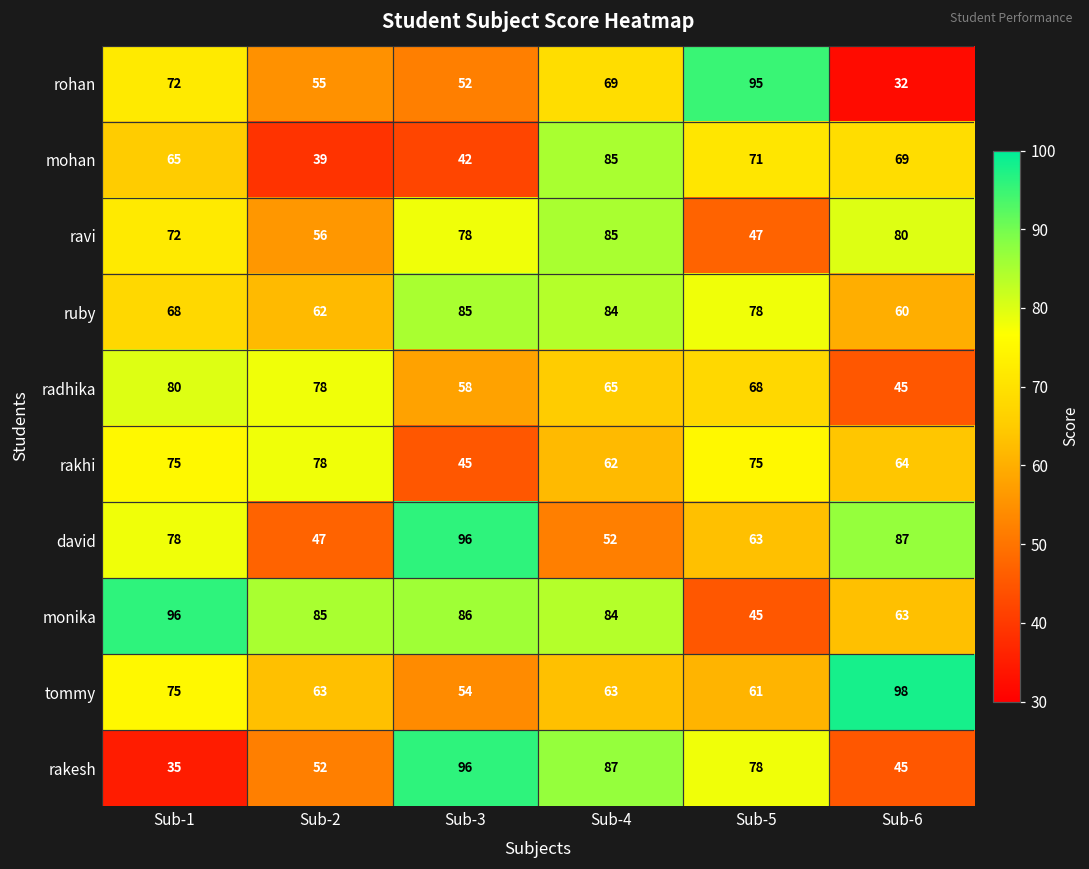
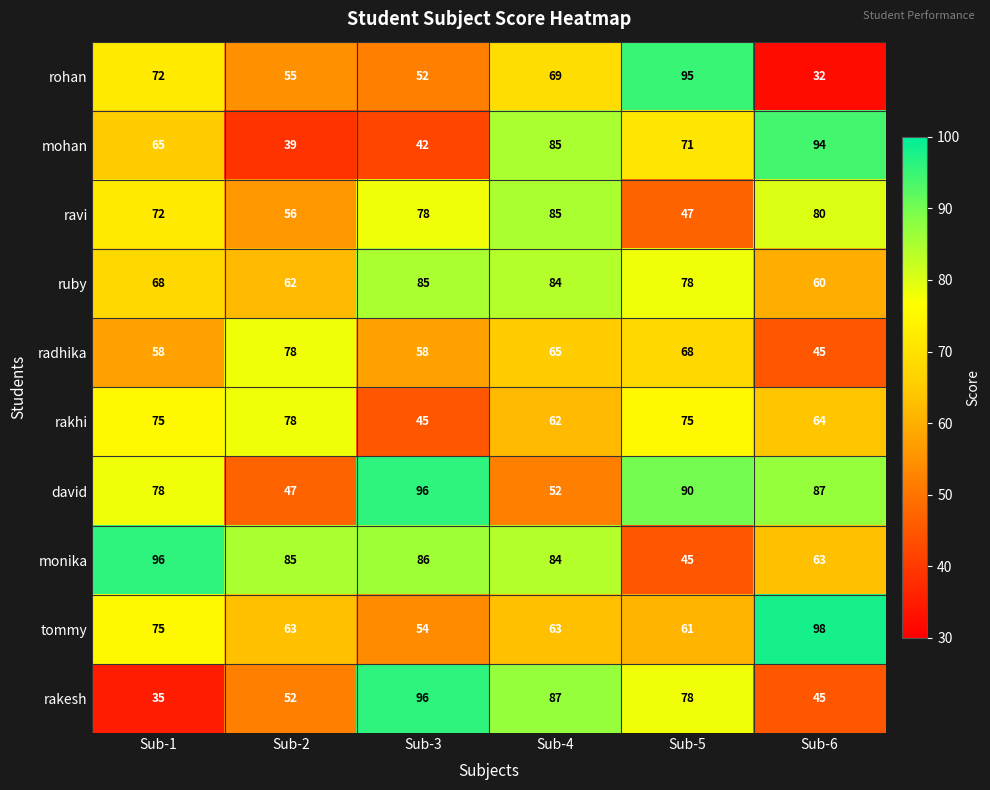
mohan, Sub-6: 69 -> 94
radhika, Sub-1: 80 -> 58
david, Sub-5: 63 -> 90
